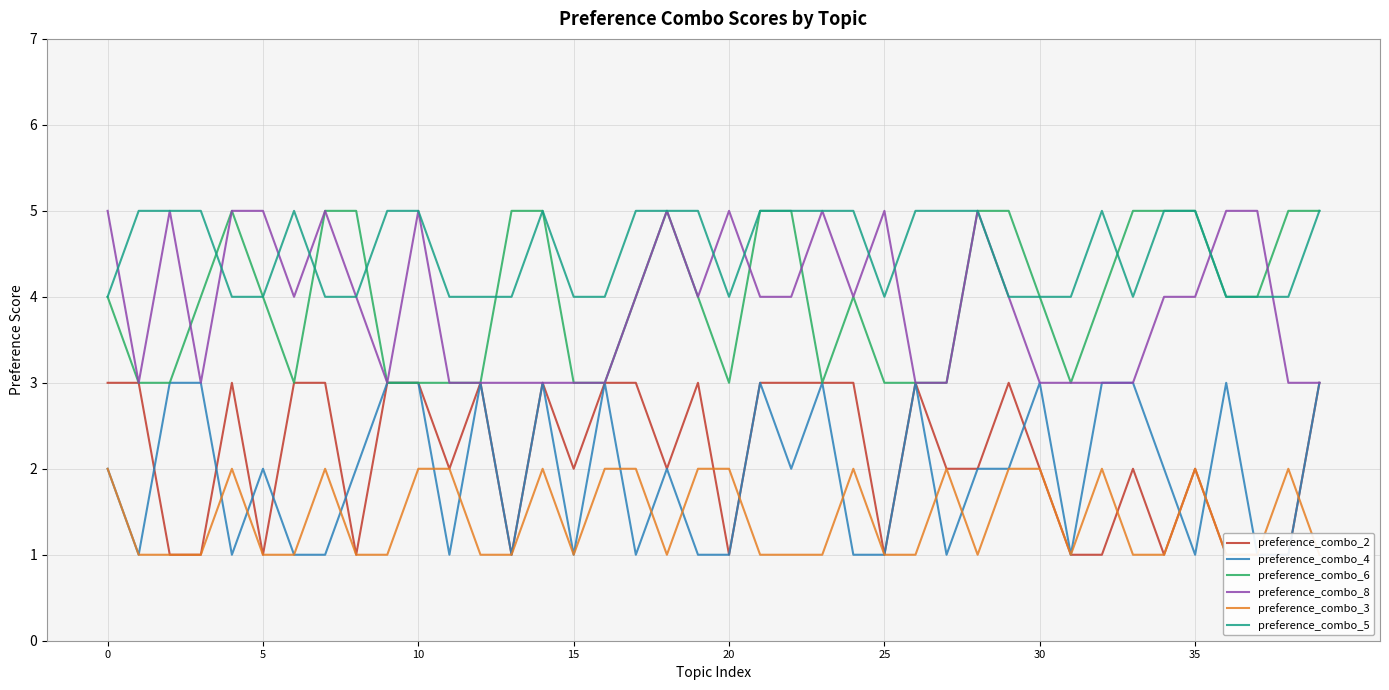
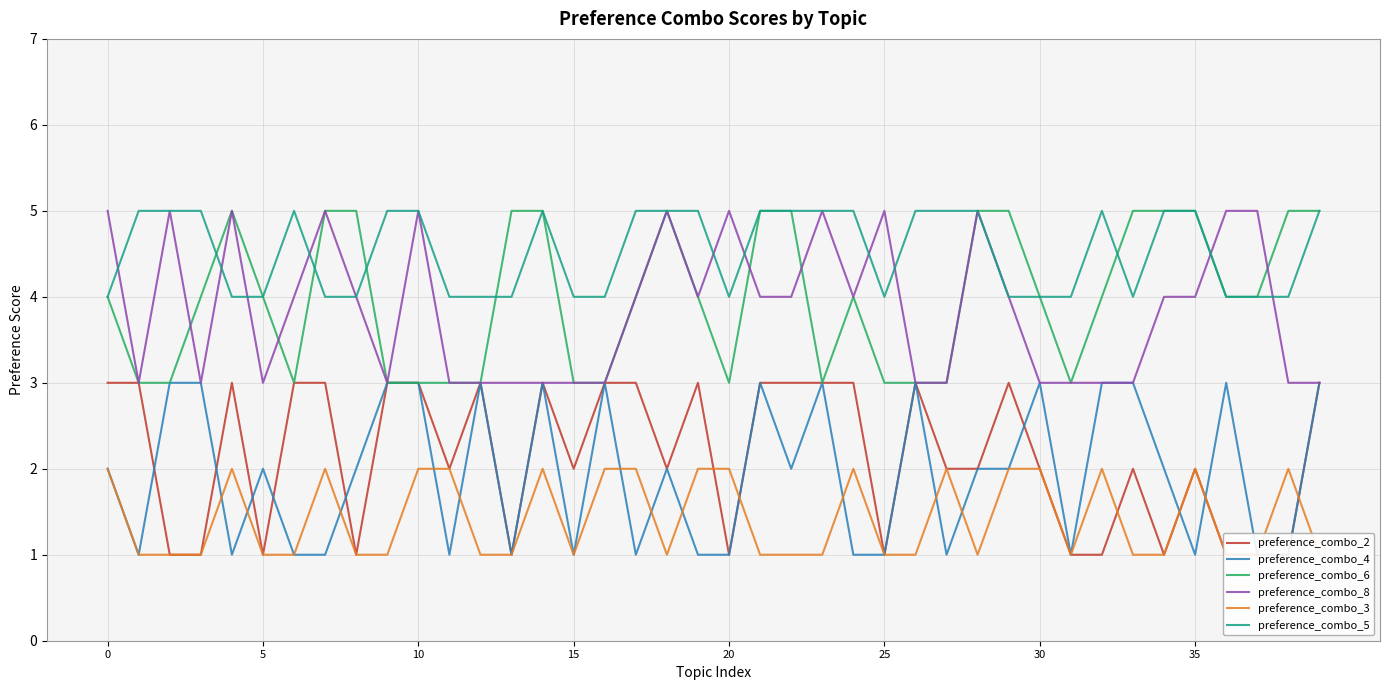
preference_combo_8, 5: 5 -> 3
